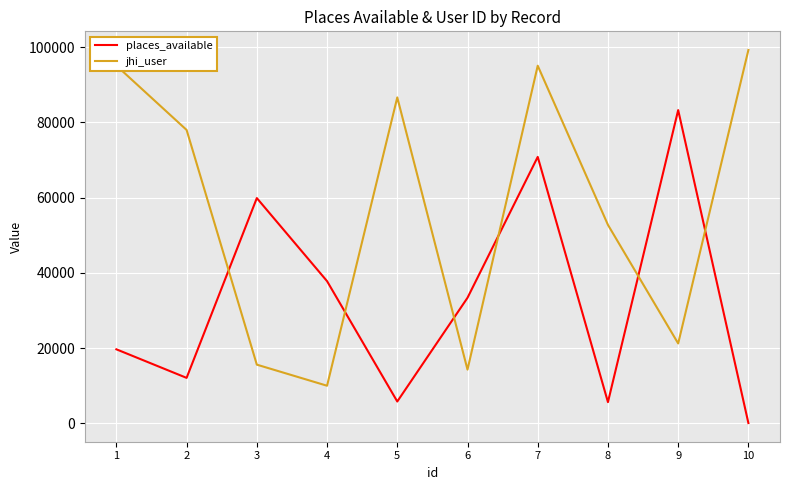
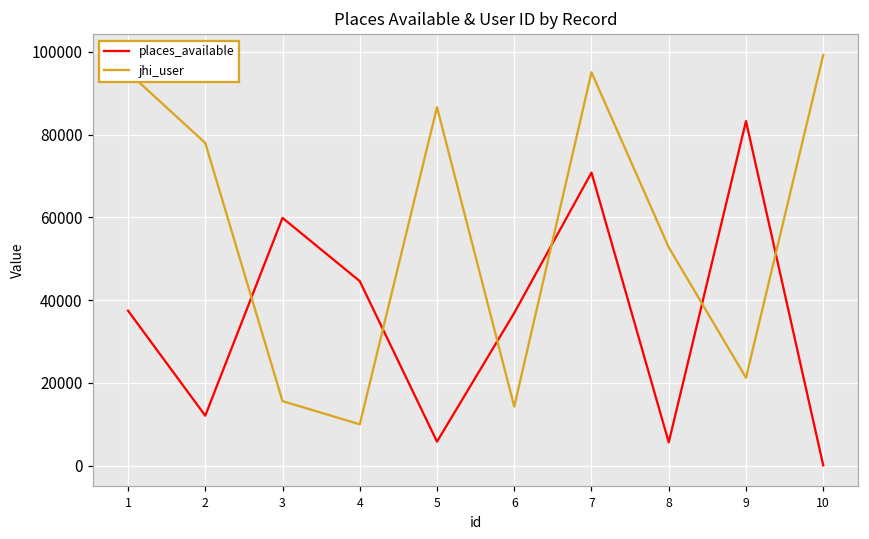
places_available, 1: 20000 -> 37000
places_available, 4: 38000 -> 45000
places_available, 6: 33000 -> 37000
